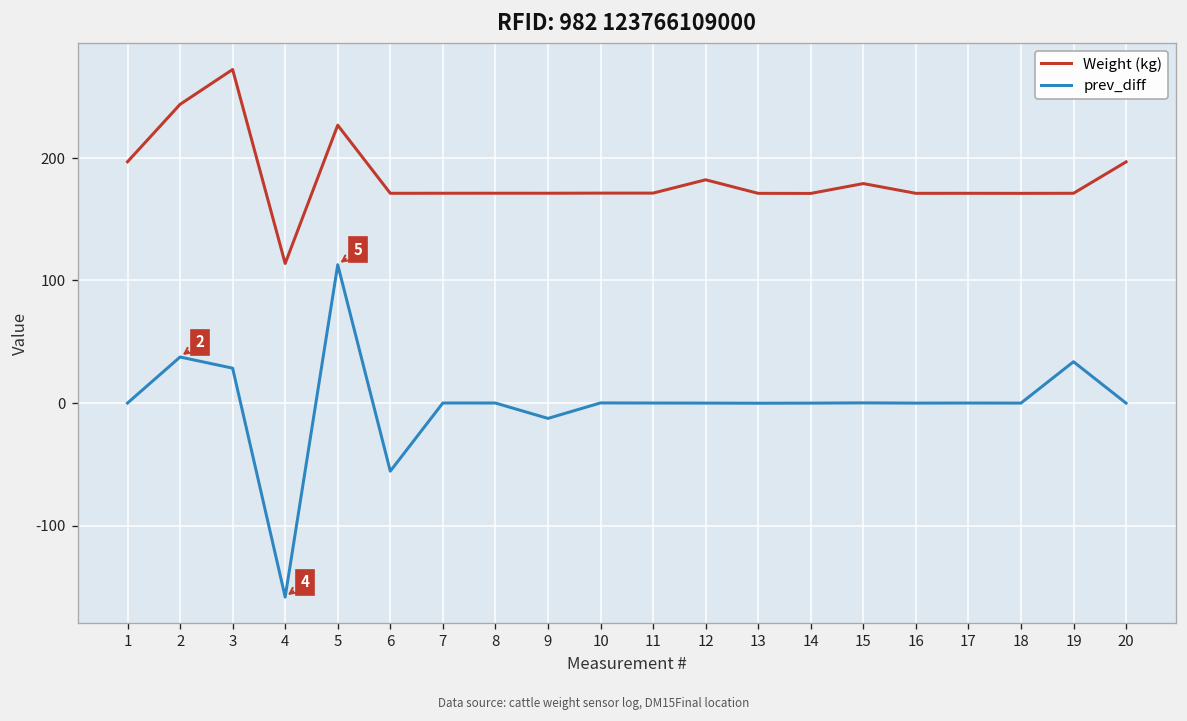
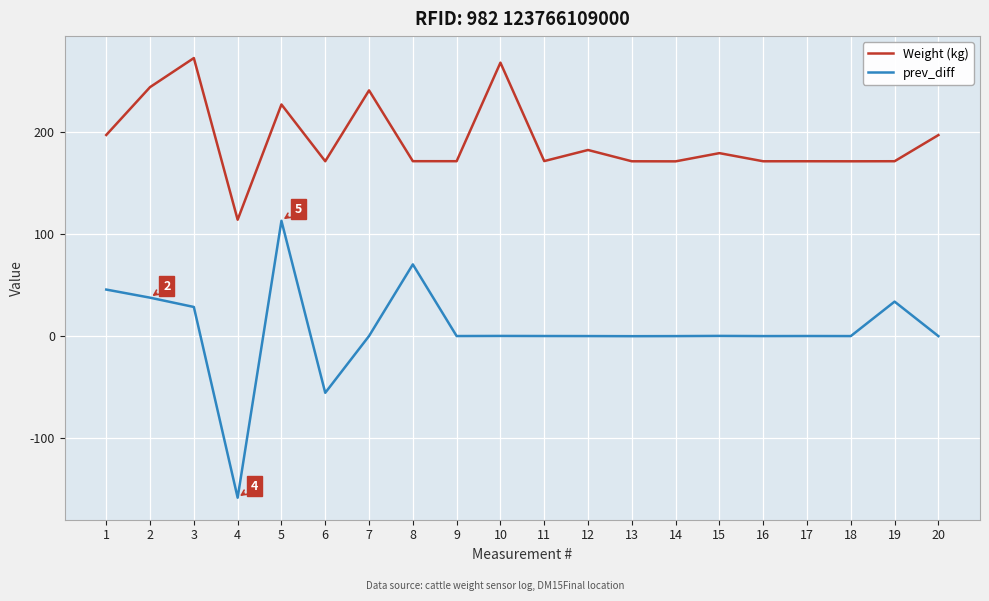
prev_diff, 1: 0 -> 46
Weight (kg), 7: 171 -> 240
prev_diff, 8: 0 -> 70
prev_diff, 9: -13 -> 0
Weight (kg), 10: 171 -> 268
